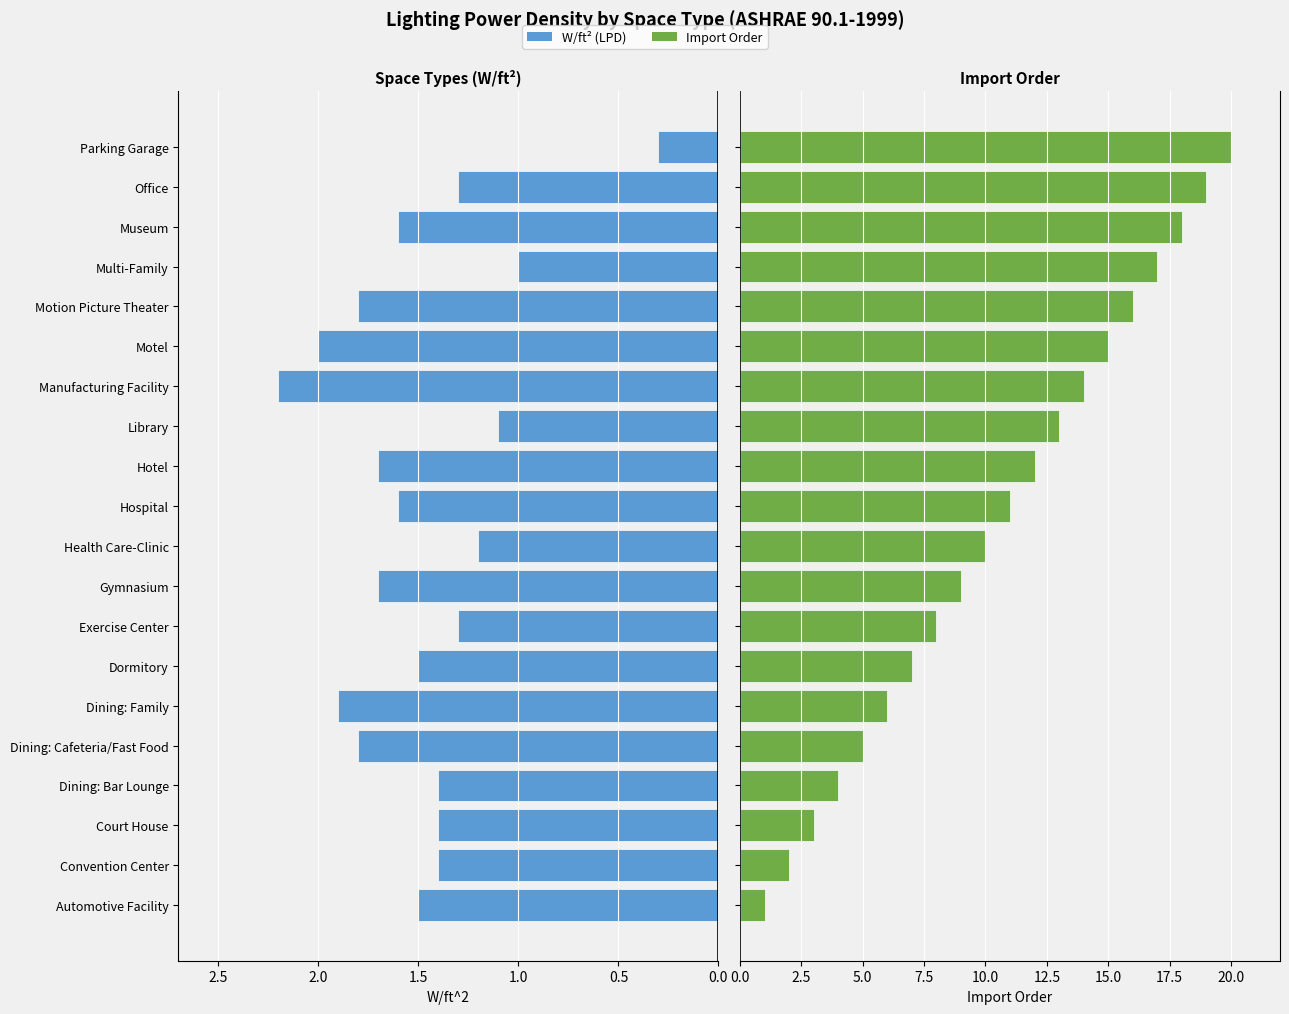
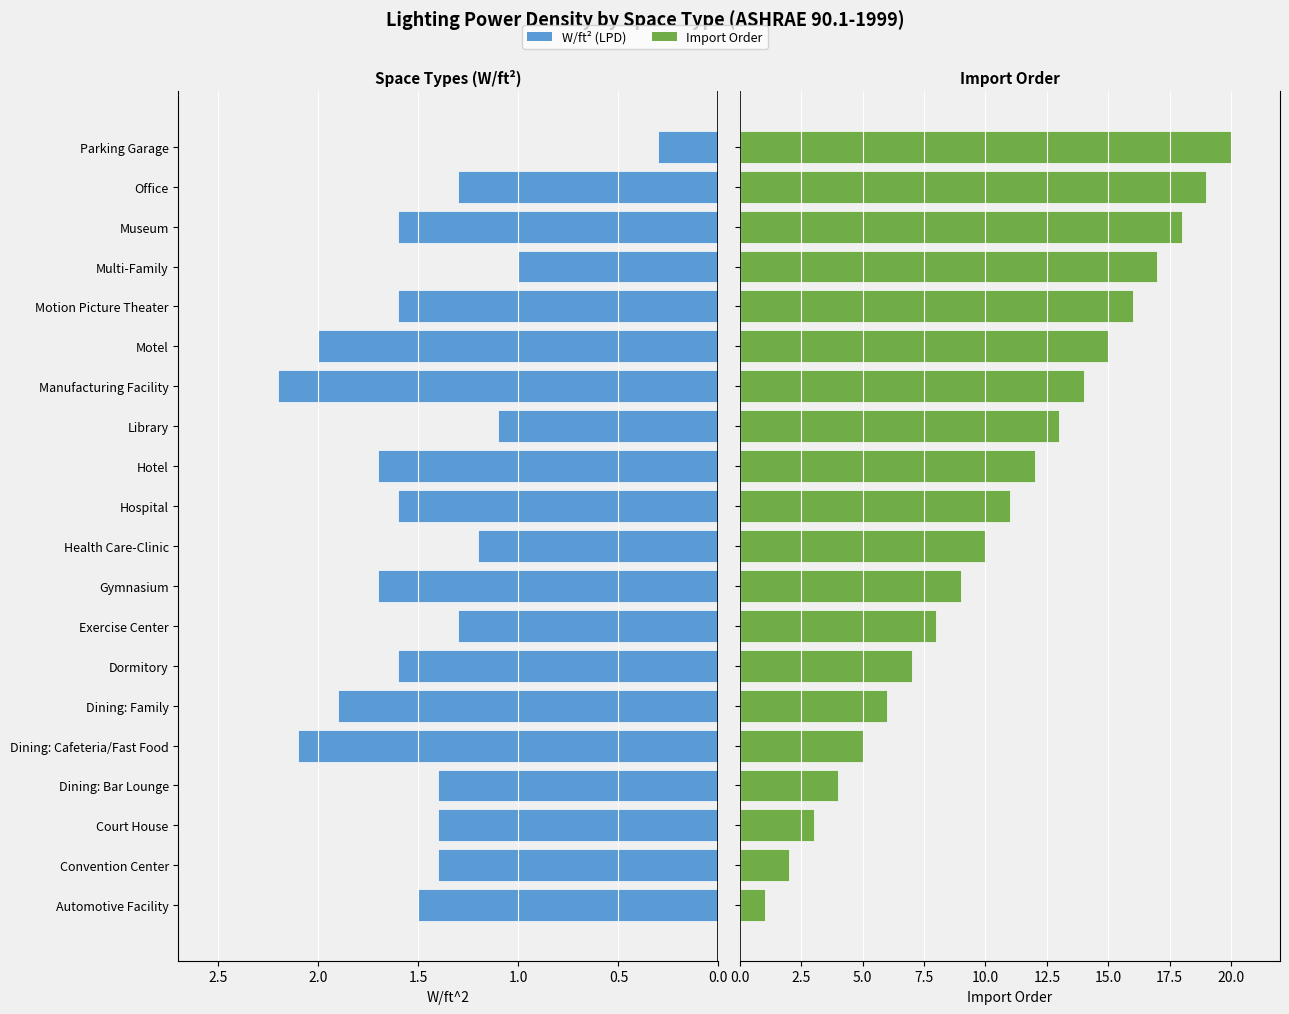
Space Types (W/ft²), Motion Picture Theater: 1.8 -> 1.6
Space Types (W/ft²), Dormitory: 1.5 -> 1.6
Space Types (W/ft²), Dining: Cafeteria/Fast Food: 1.8 -> 2.1
